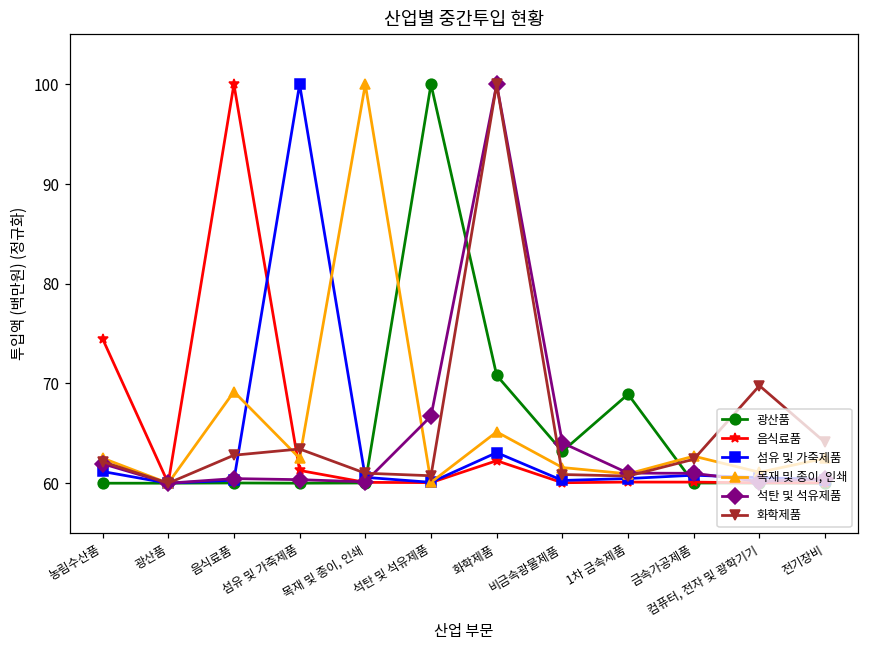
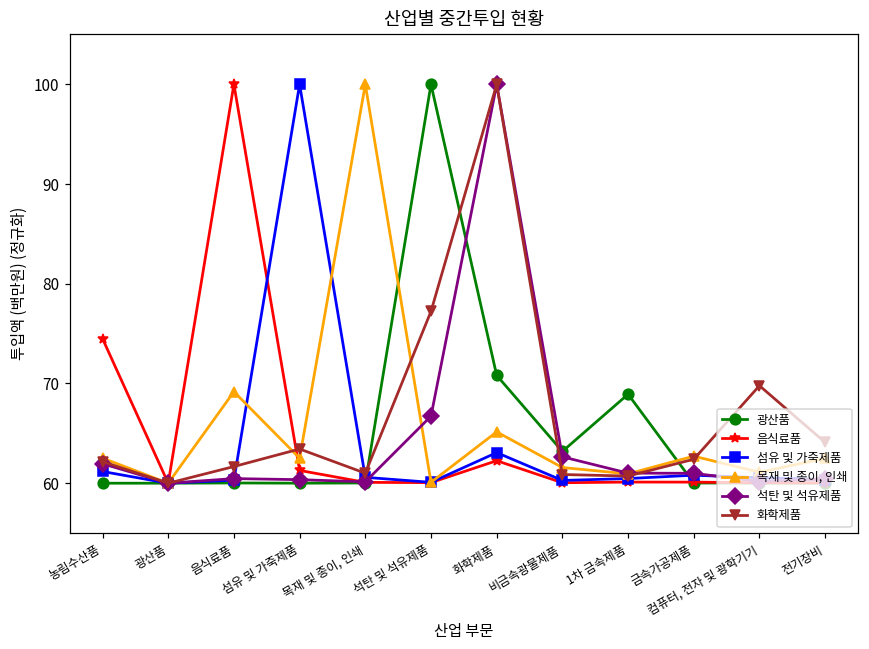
화학제품, 음식료품: 63 -> 62
화학제품, 석탄 및 석유제품: 61 -> 77
석탄 및 석유제품, 비금속광물제품: 64 -> 63
